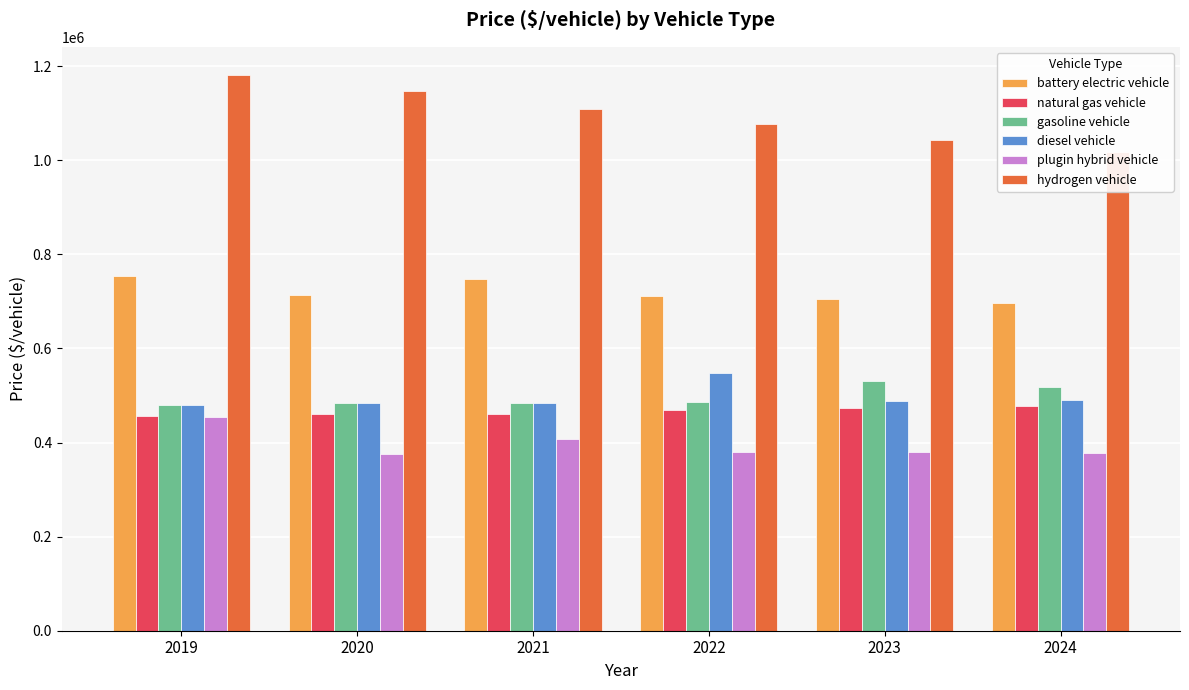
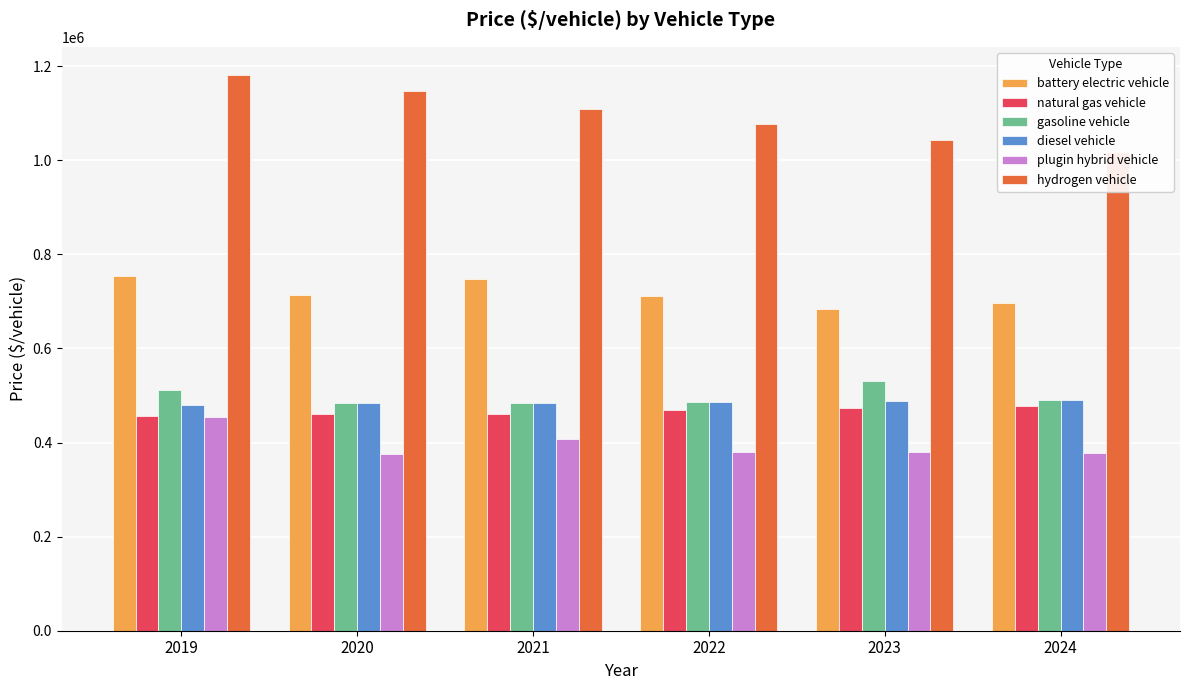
gasoline vehicle, 2019: 480000 -> 510000
diesel vehicle, 2022: 550000 -> 490000
battery electric vehicle, 2023: 700000 -> 680000
gasoline vehicle, 2024: 520000 -> 490000
